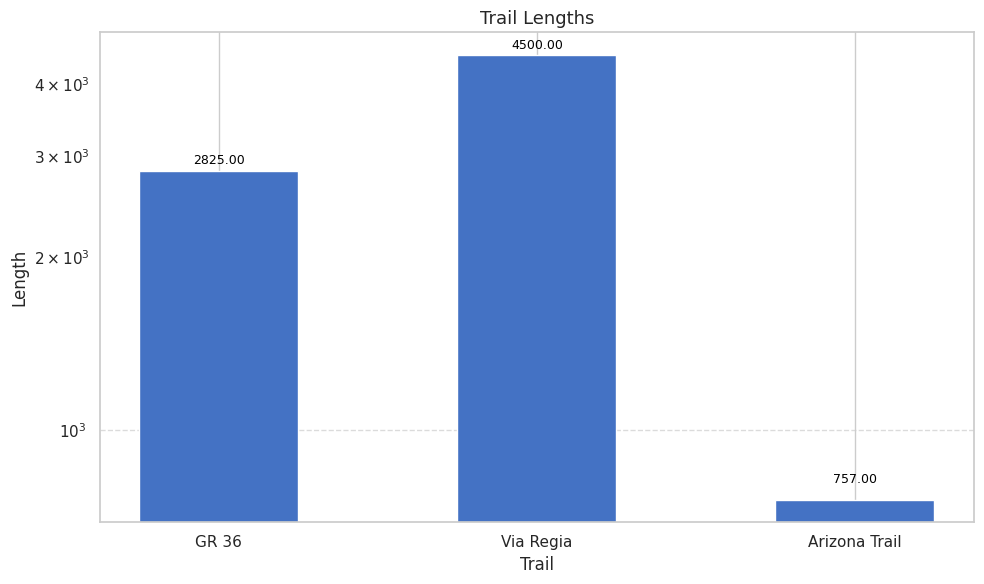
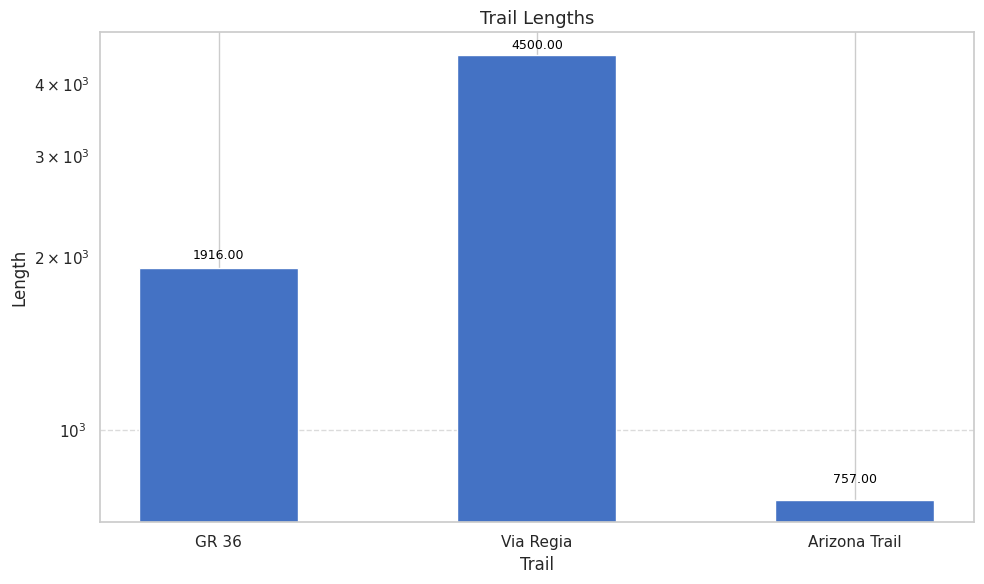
GR 36: 2825.00 -> 1916.00
